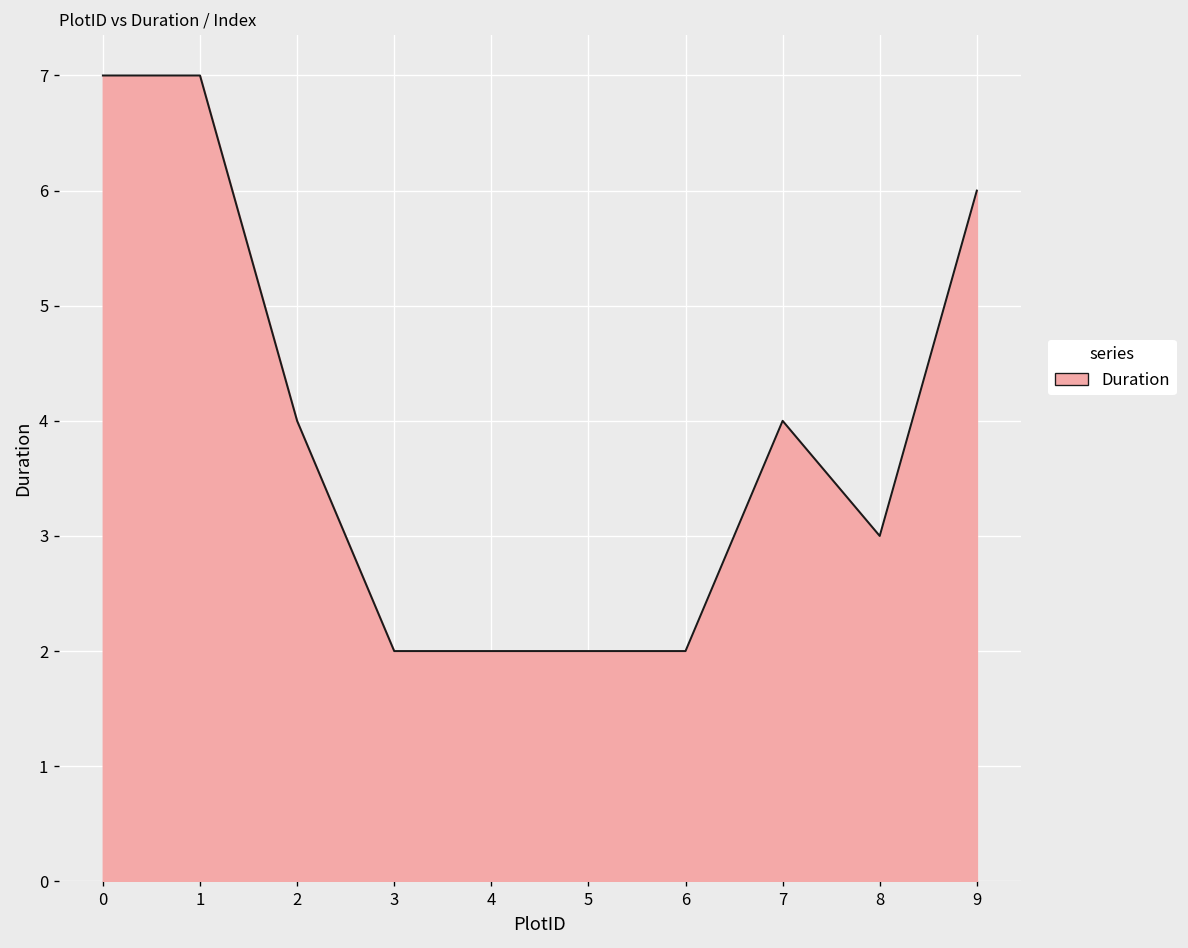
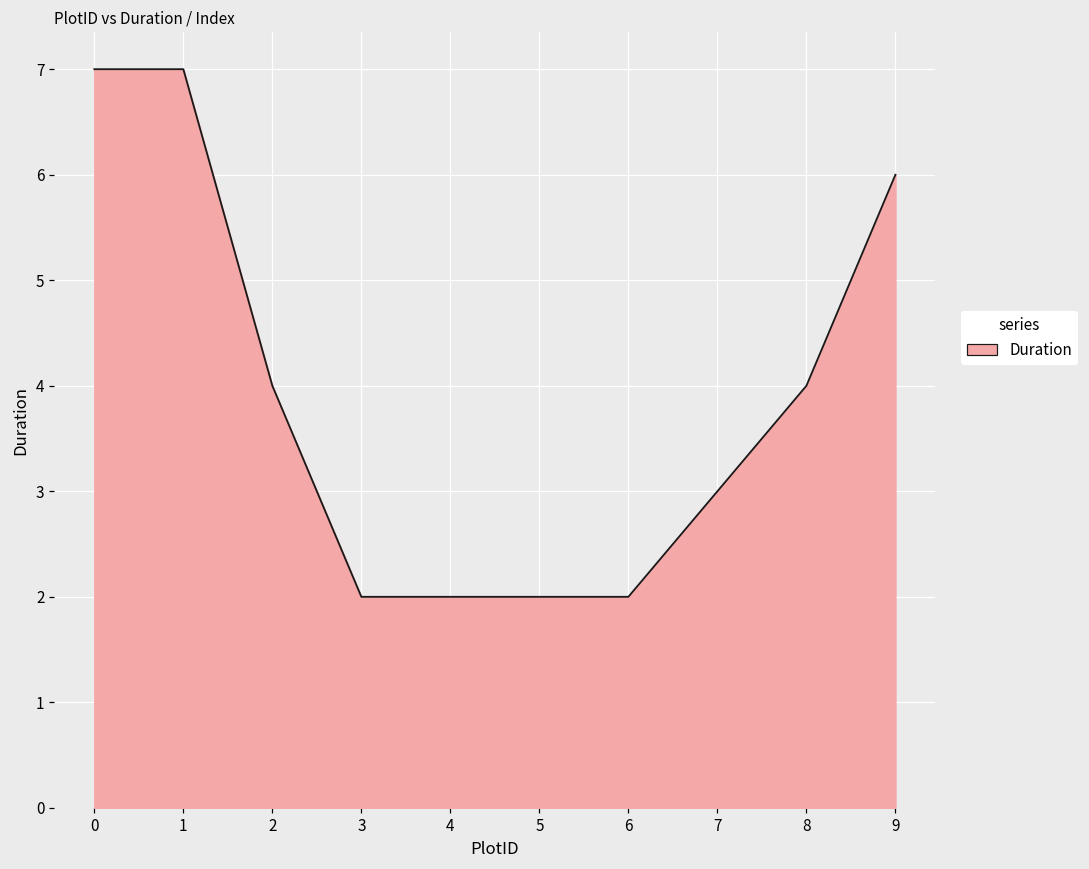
7: 4 -> 3
8: 3 -> 4
